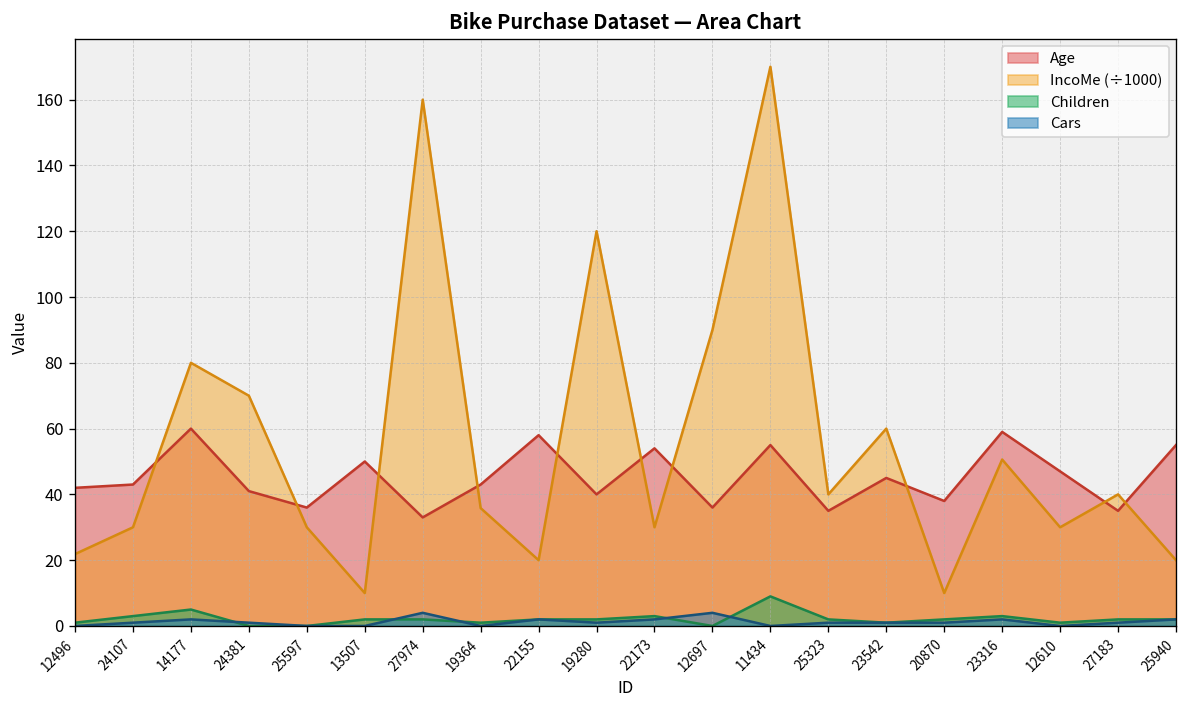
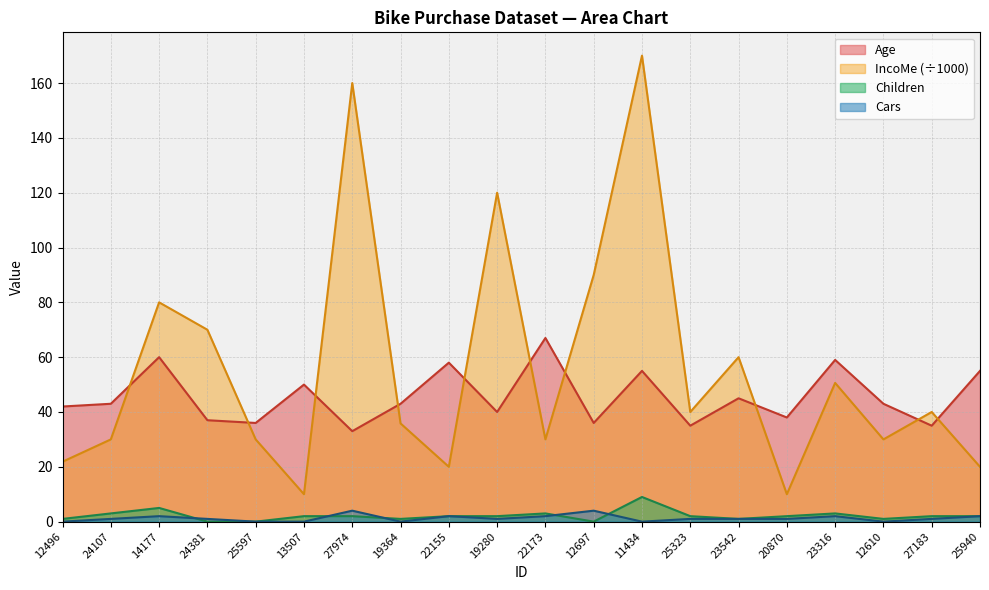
Age, 24381: 41 -> 37
Age, 22173: 54 -> 67
Age, 12610: 47 -> 43
